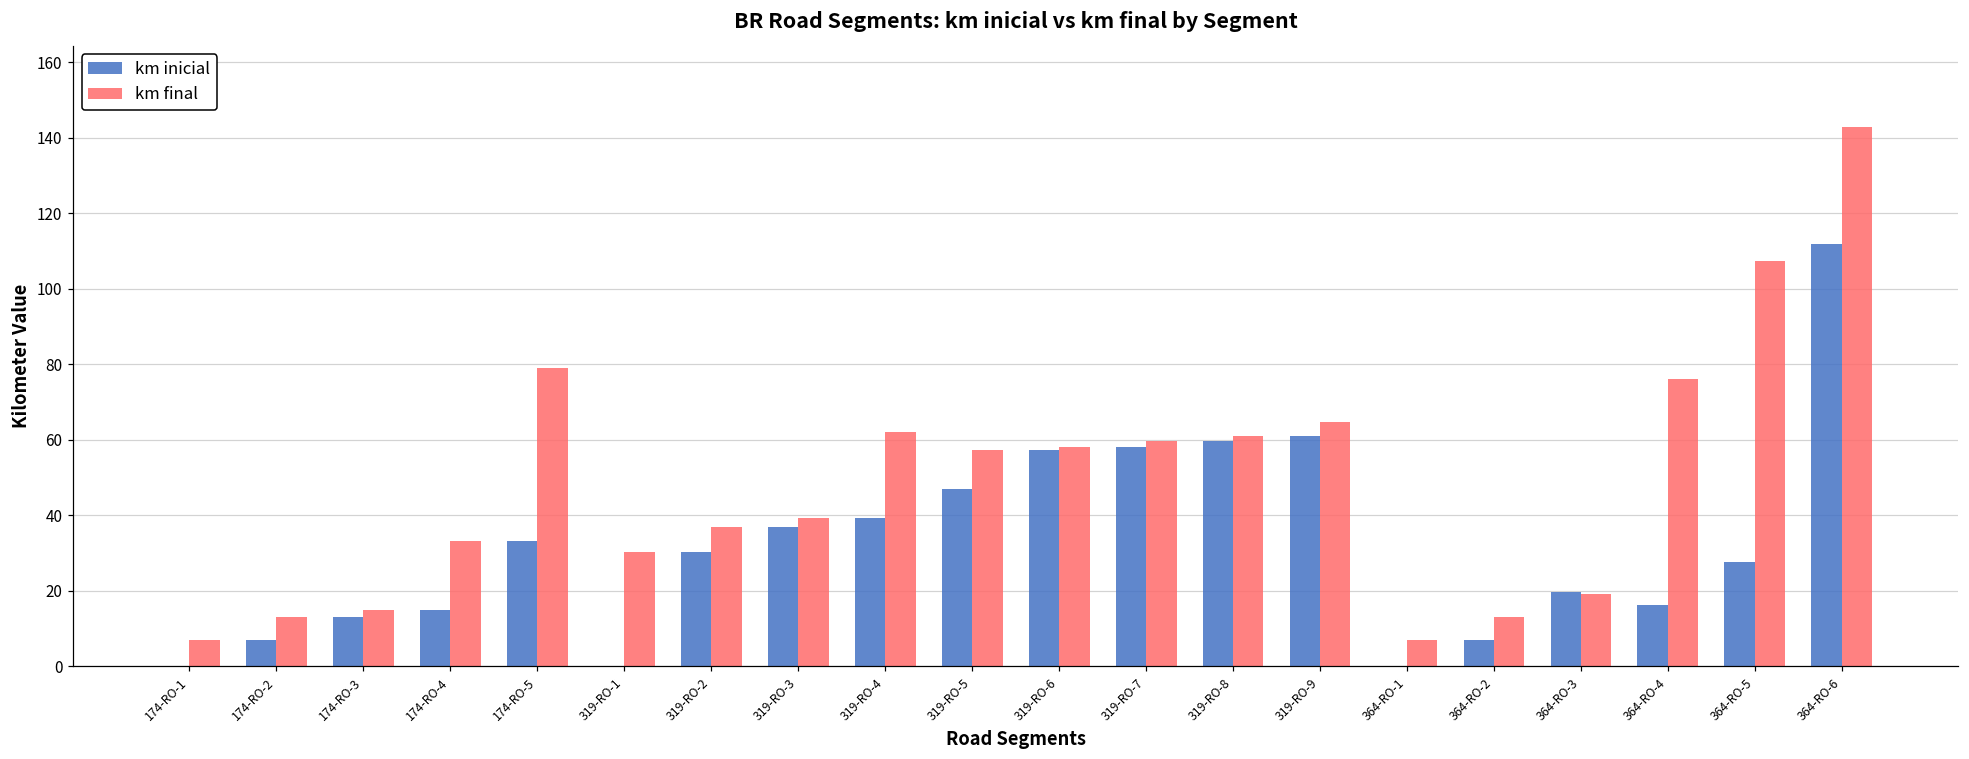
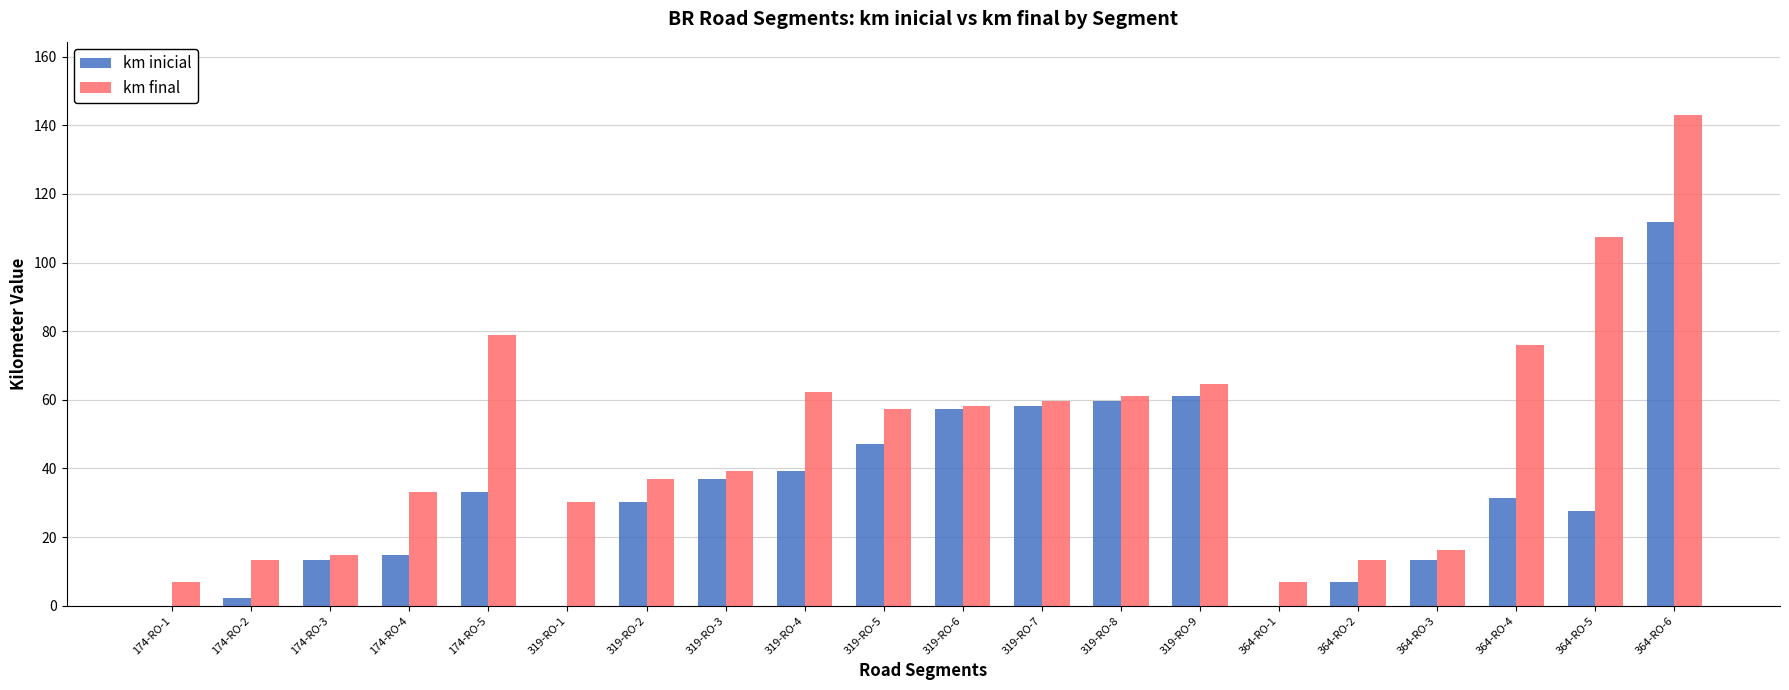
km inicial, 174-RO-2: 7 -> 2
km inicial, 364-RO-3: 20 -> 13
km final, 364-RO-3: 19 -> 16
km inicial, 364-RO-4: 16 -> 32
